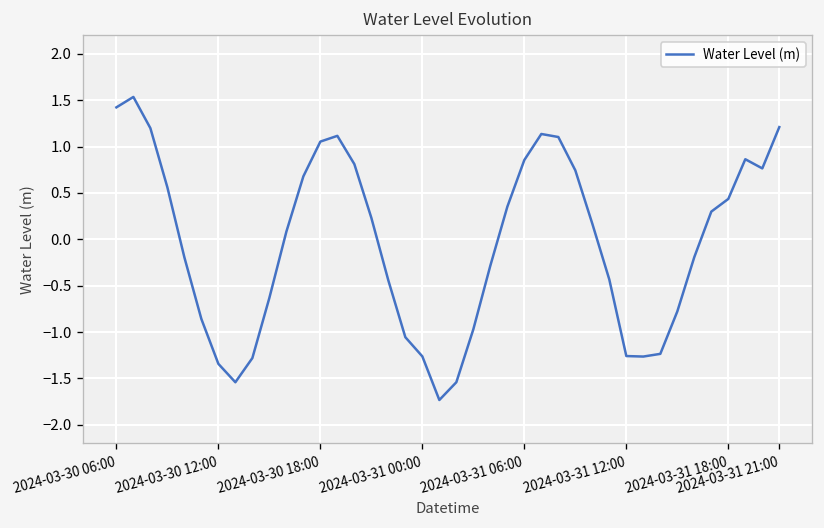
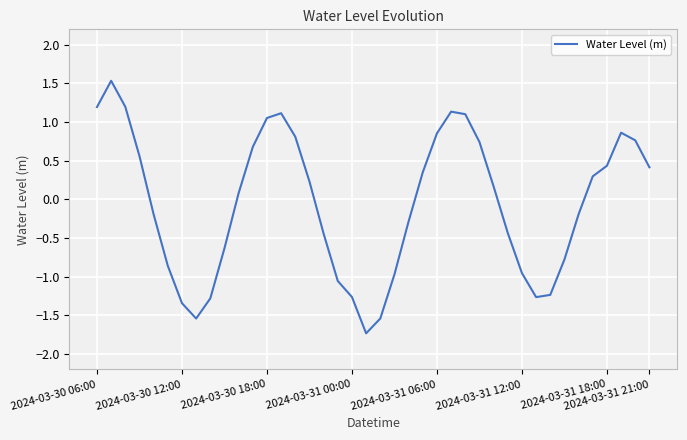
2024-03-30 06:00: 1.4 -> 1.2
2024-03-31 12:00: -1.3 -> -1.0
2024-03-31 21:00: 1.2 -> 0.4
